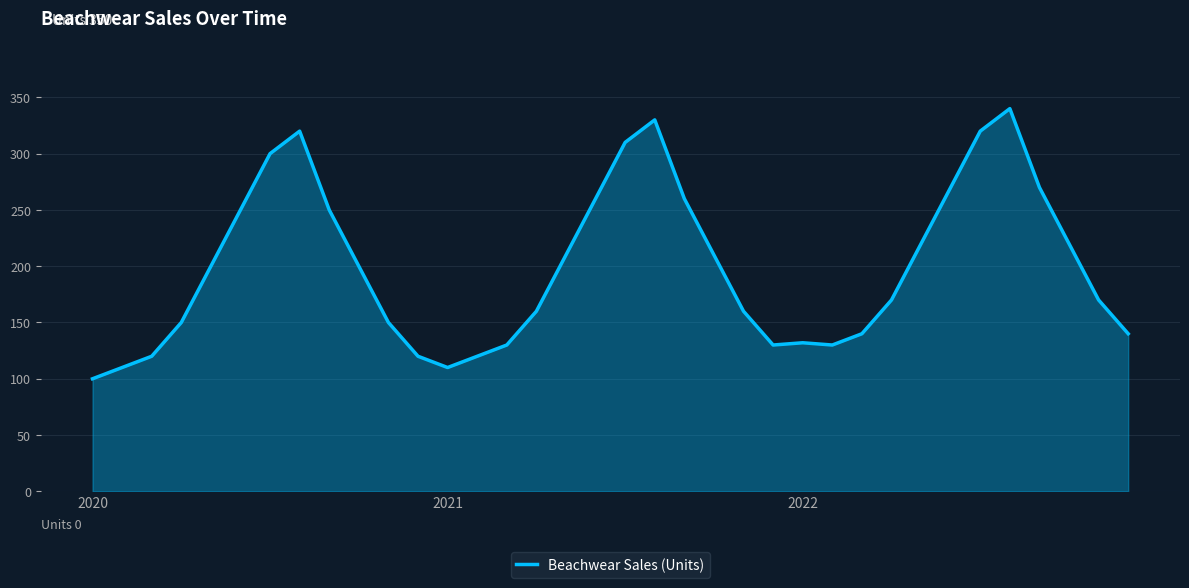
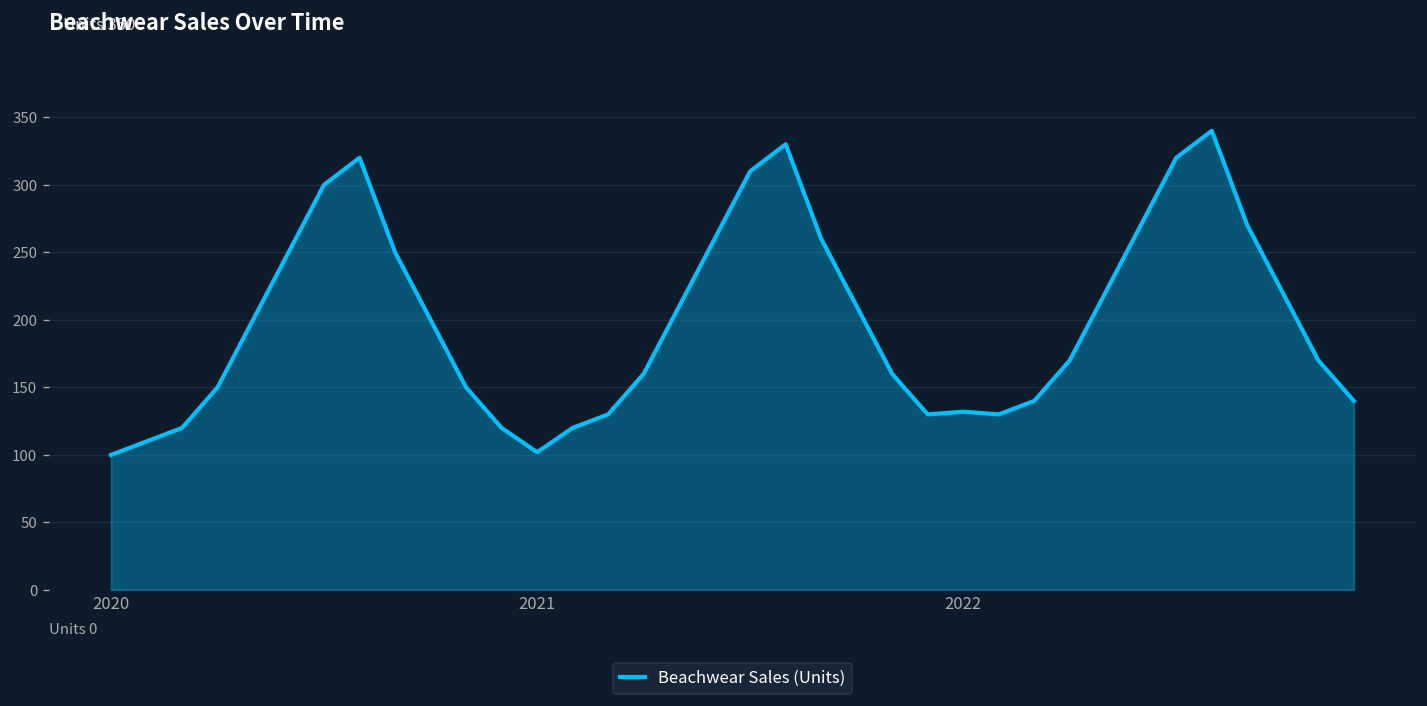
2021: 110 -> 102
